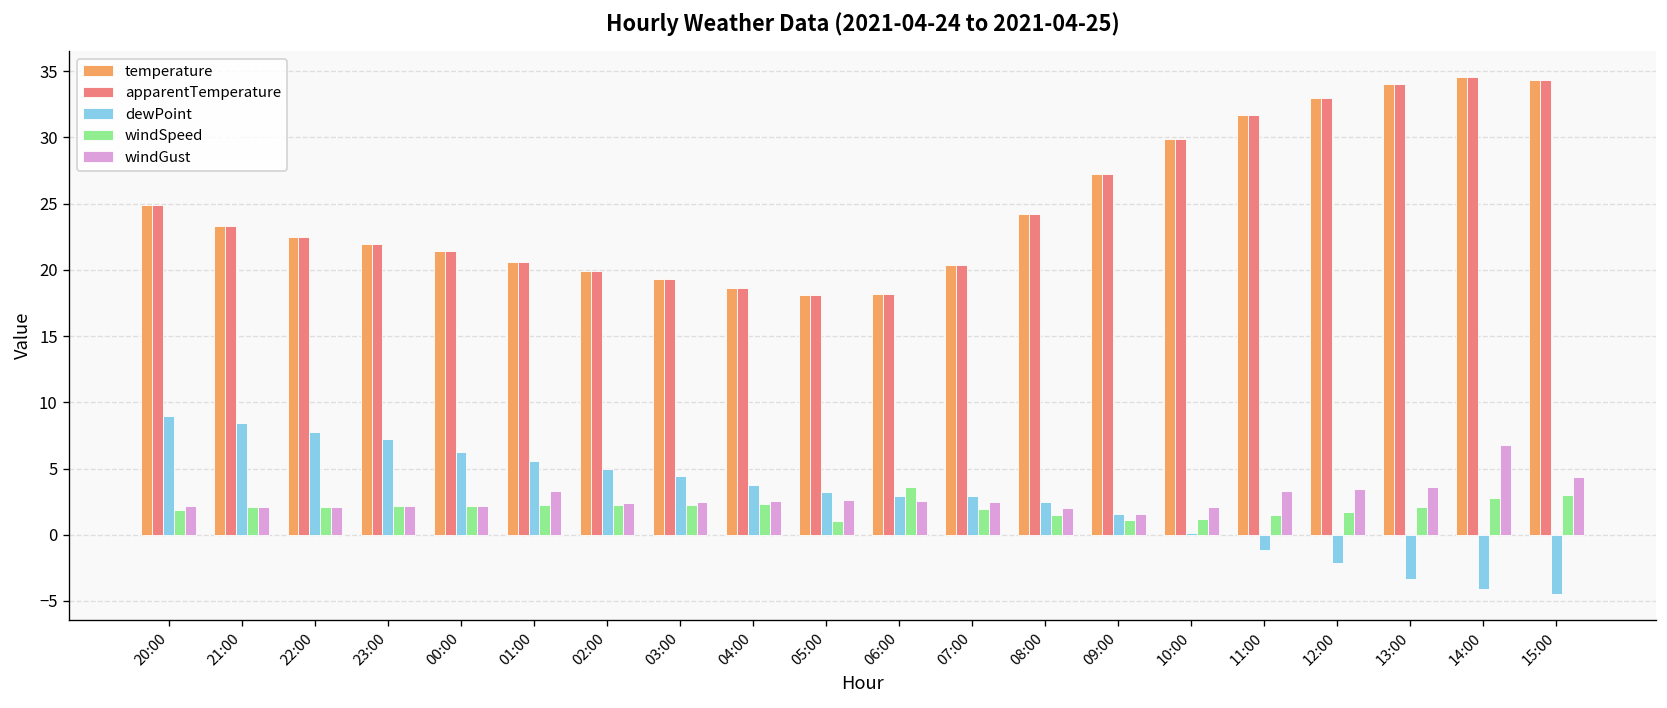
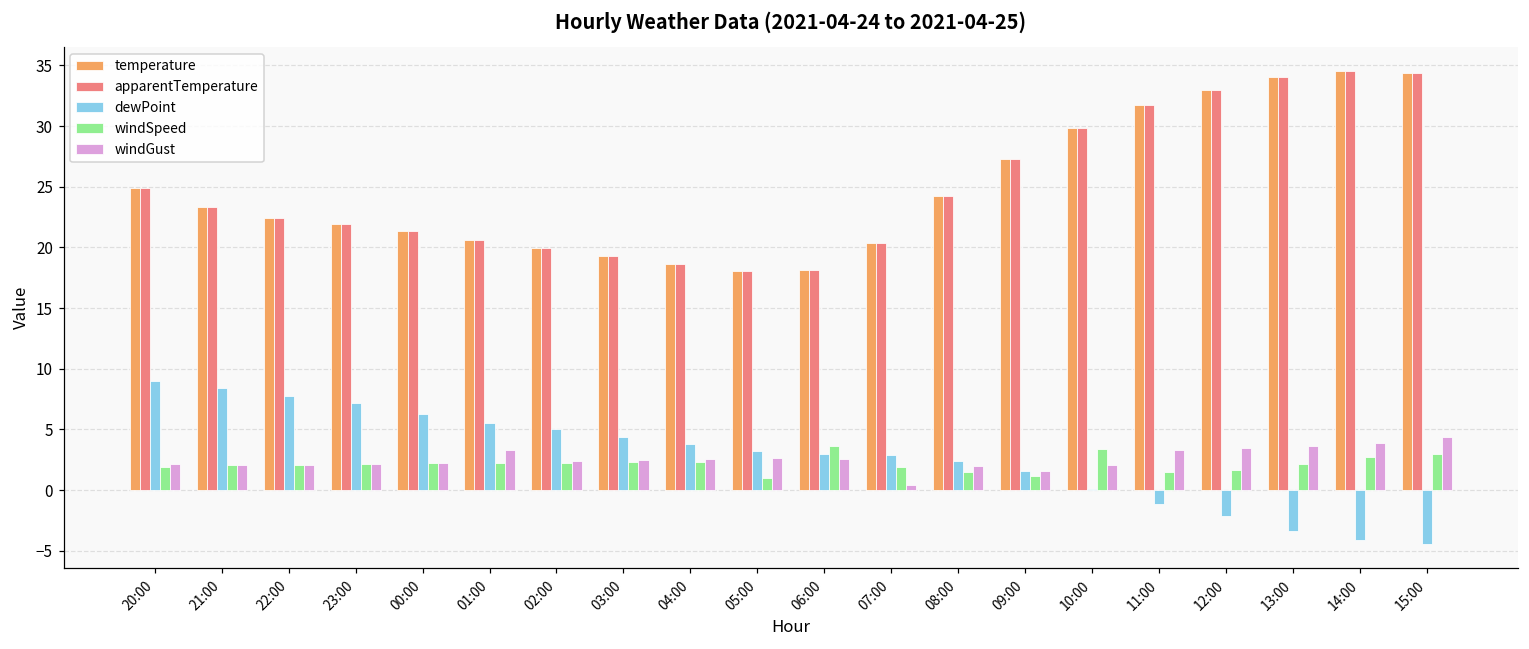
windGust, 07:00: 2.5 -> 0.4
windSpeed, 10:00: 1.2 -> 3.4
windGust, 14:00: 6.7 -> 3.9
